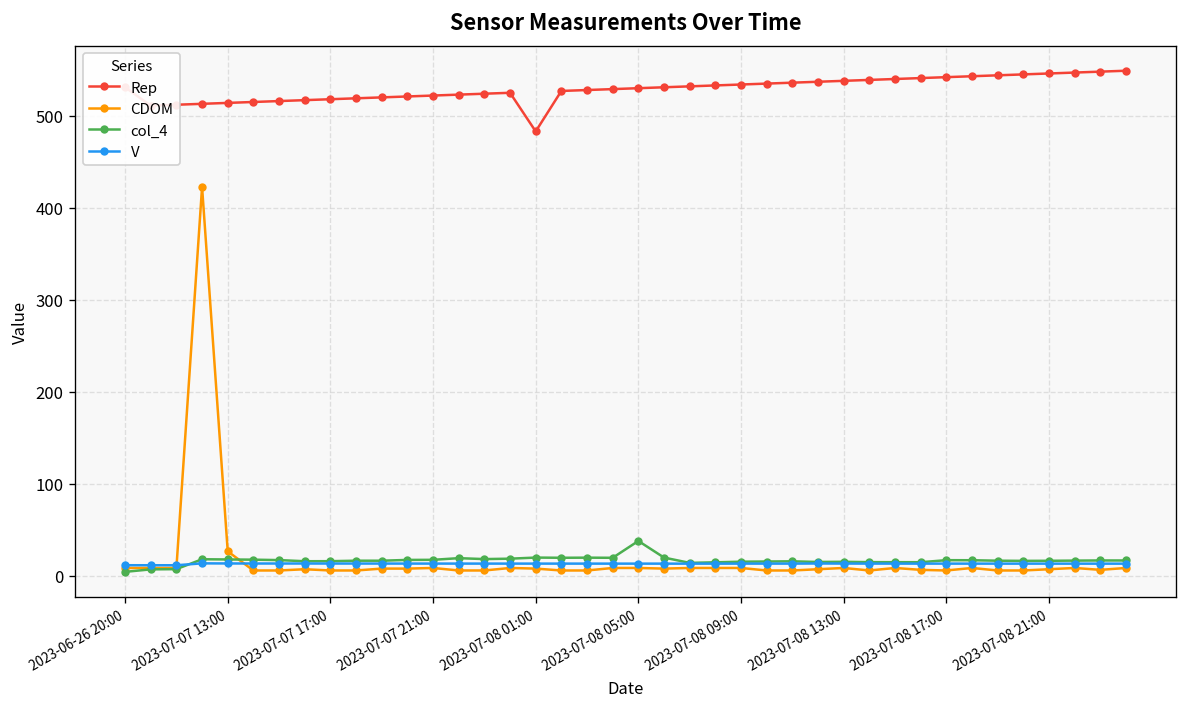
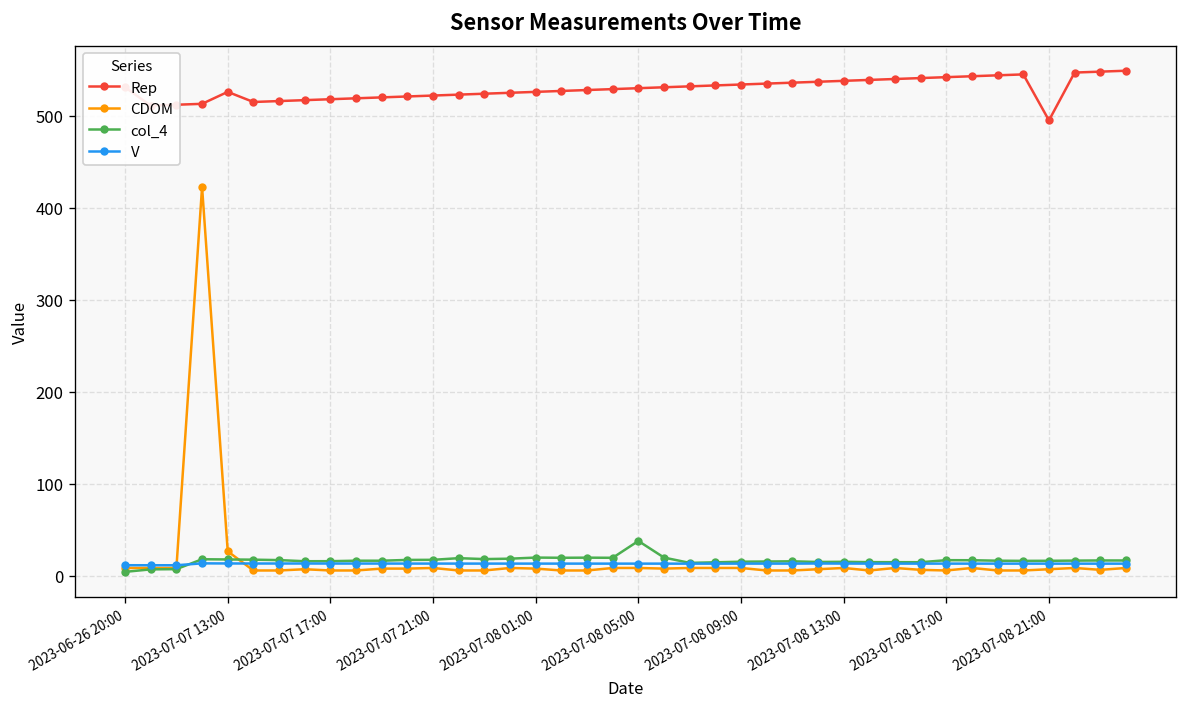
Rep, 2023-07-07 13:00: 510 -> 530
Rep, 2023-07-08 01:00: 480 -> 530
Rep, 2023-07-08 21:00: 550 -> 500
